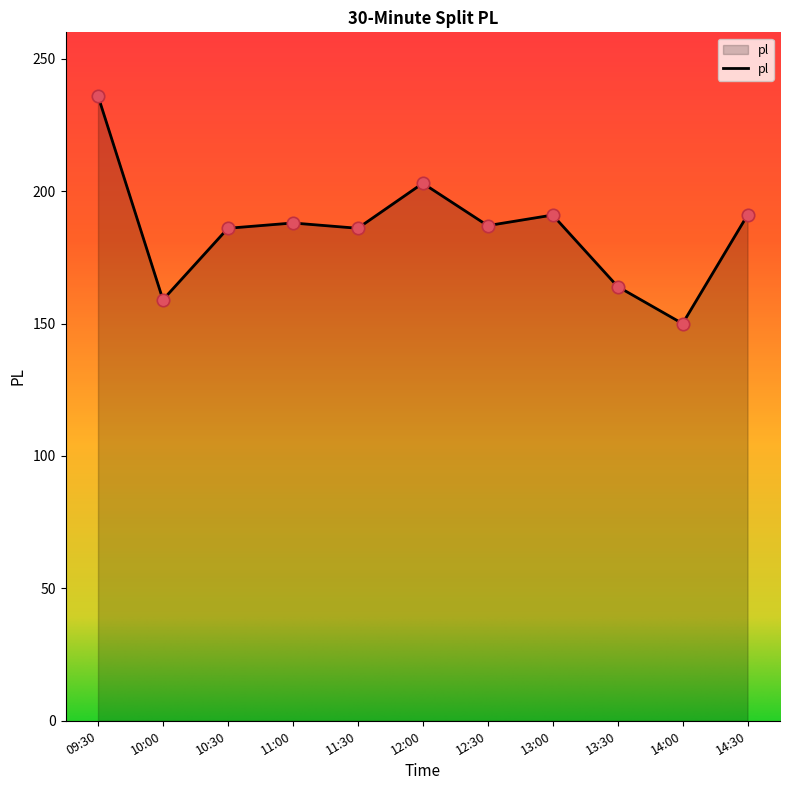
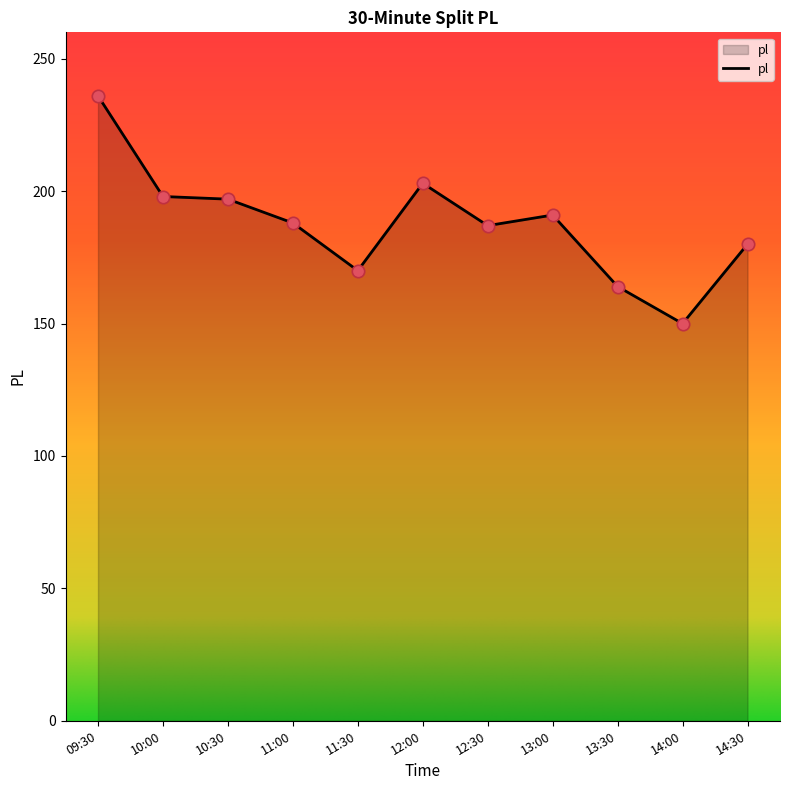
10:00: 159 -> 198
10:30: 186 -> 197
11:30: 186 -> 170
14:30: 191 -> 180
